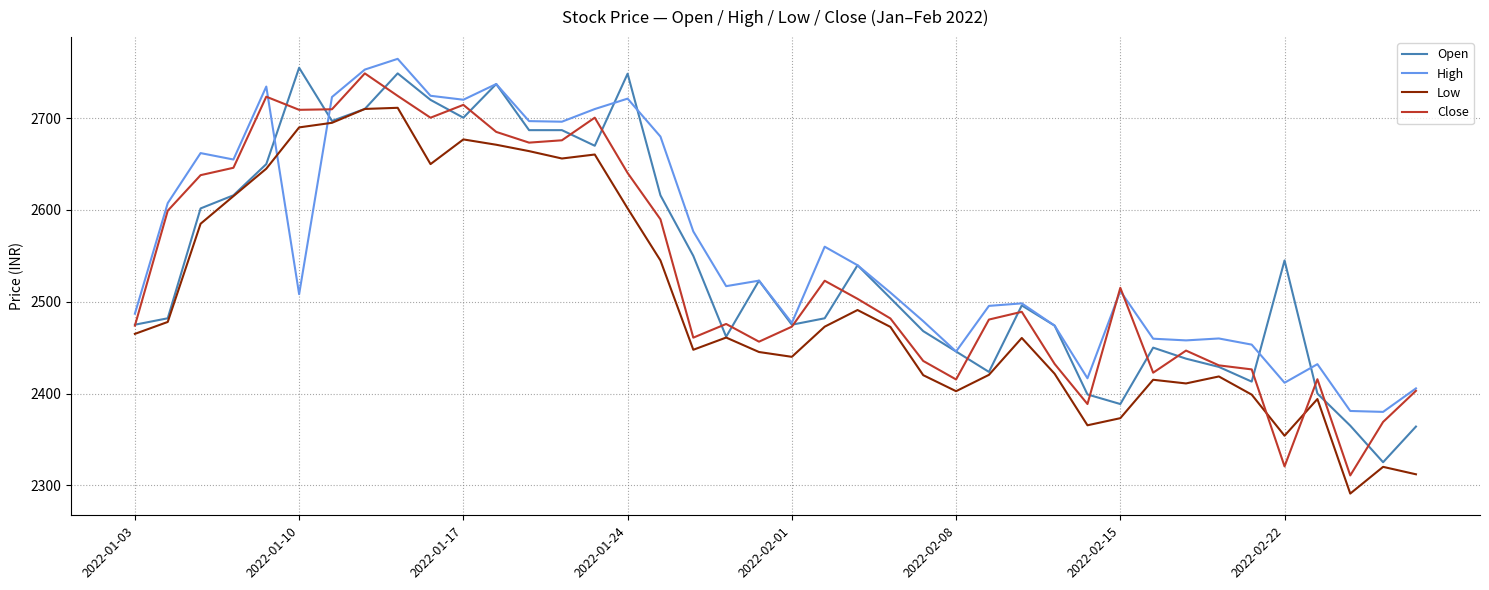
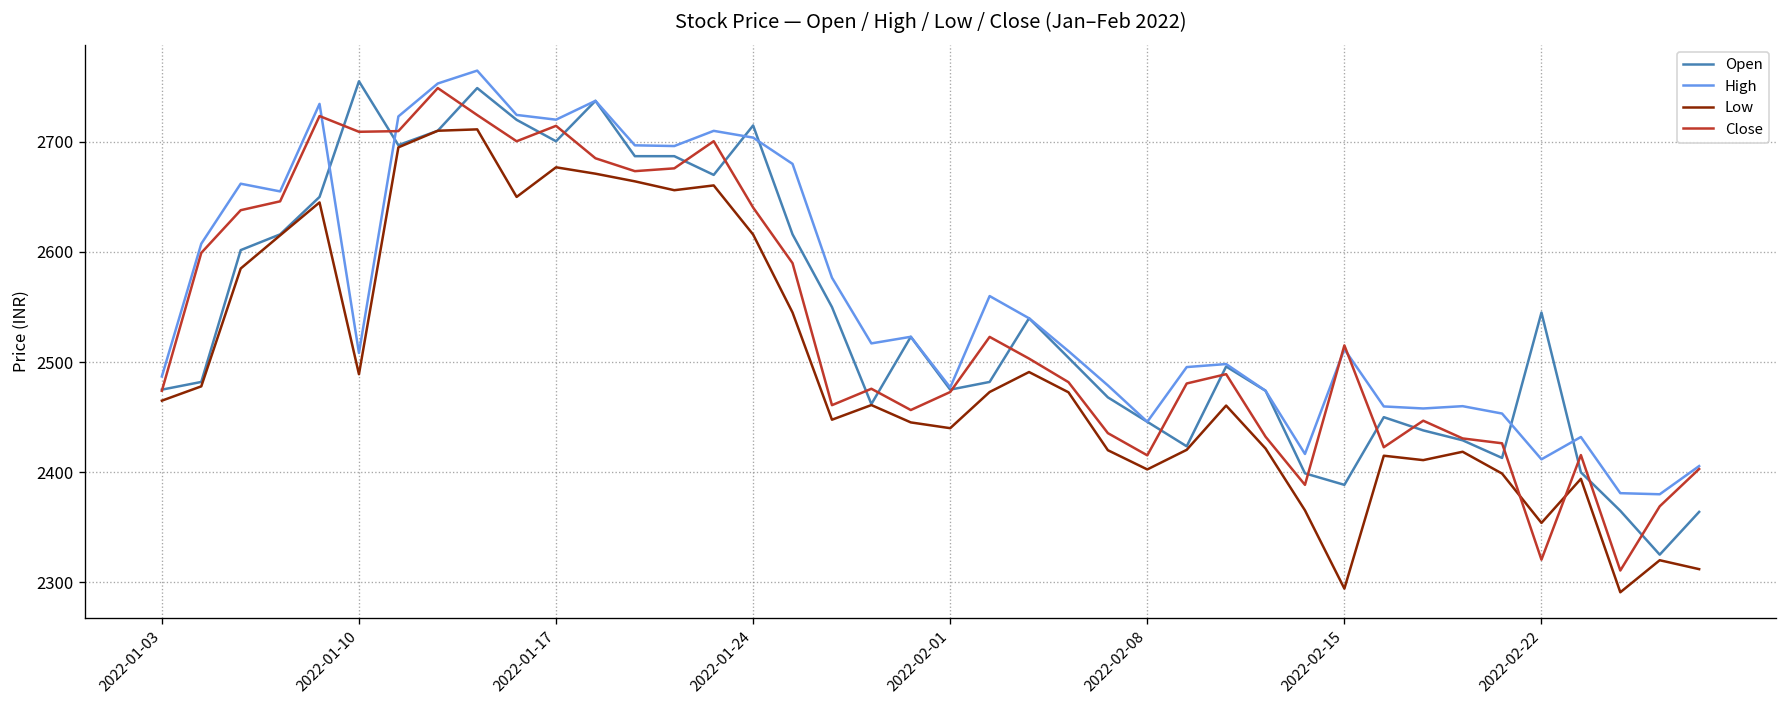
Low, 2022-01-10: 2690 -> 2490
Open, 2022-01-24: 2750 -> 2710
High, 2022-01-24: 2720 -> 2700
Low, 2022-01-24: 2600 -> 2620
Low, 2022-02-15: 2370 -> 2290
